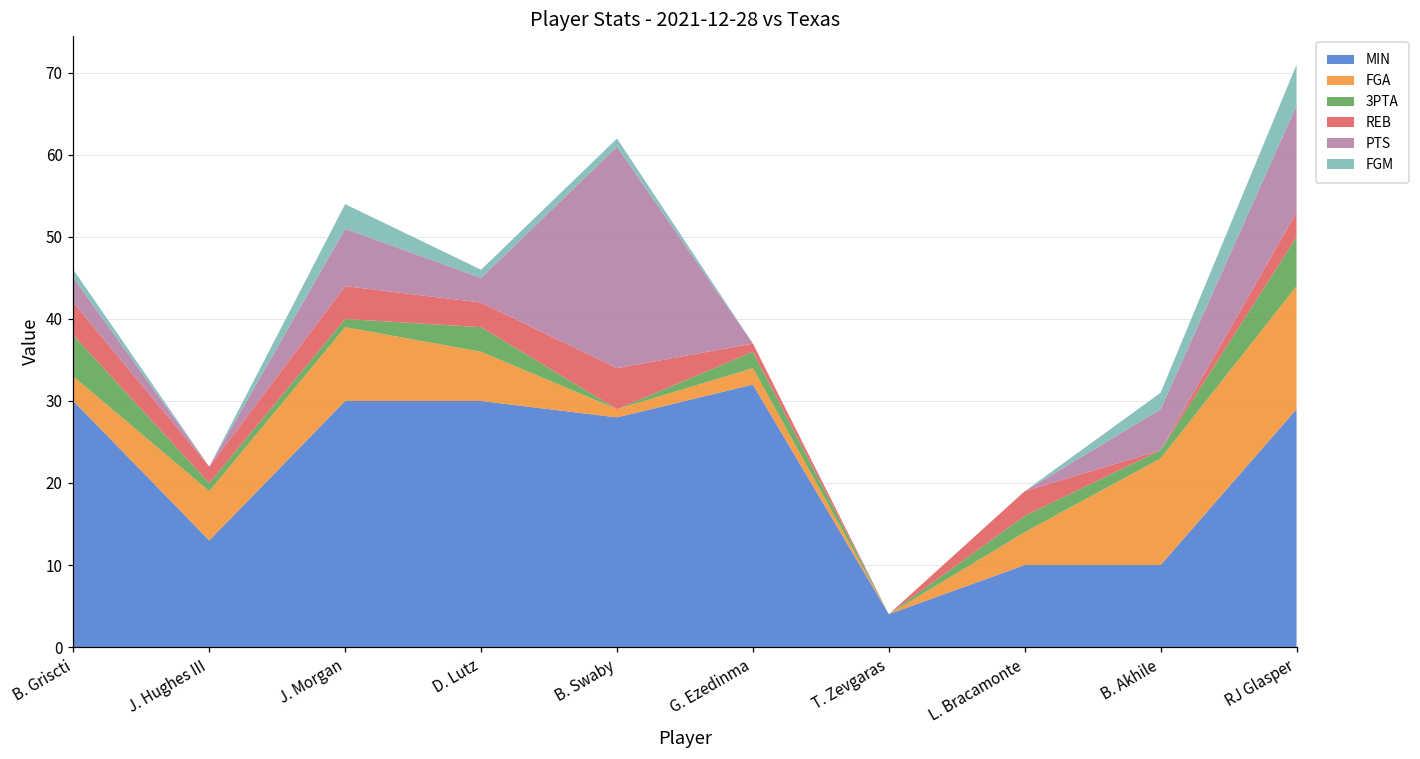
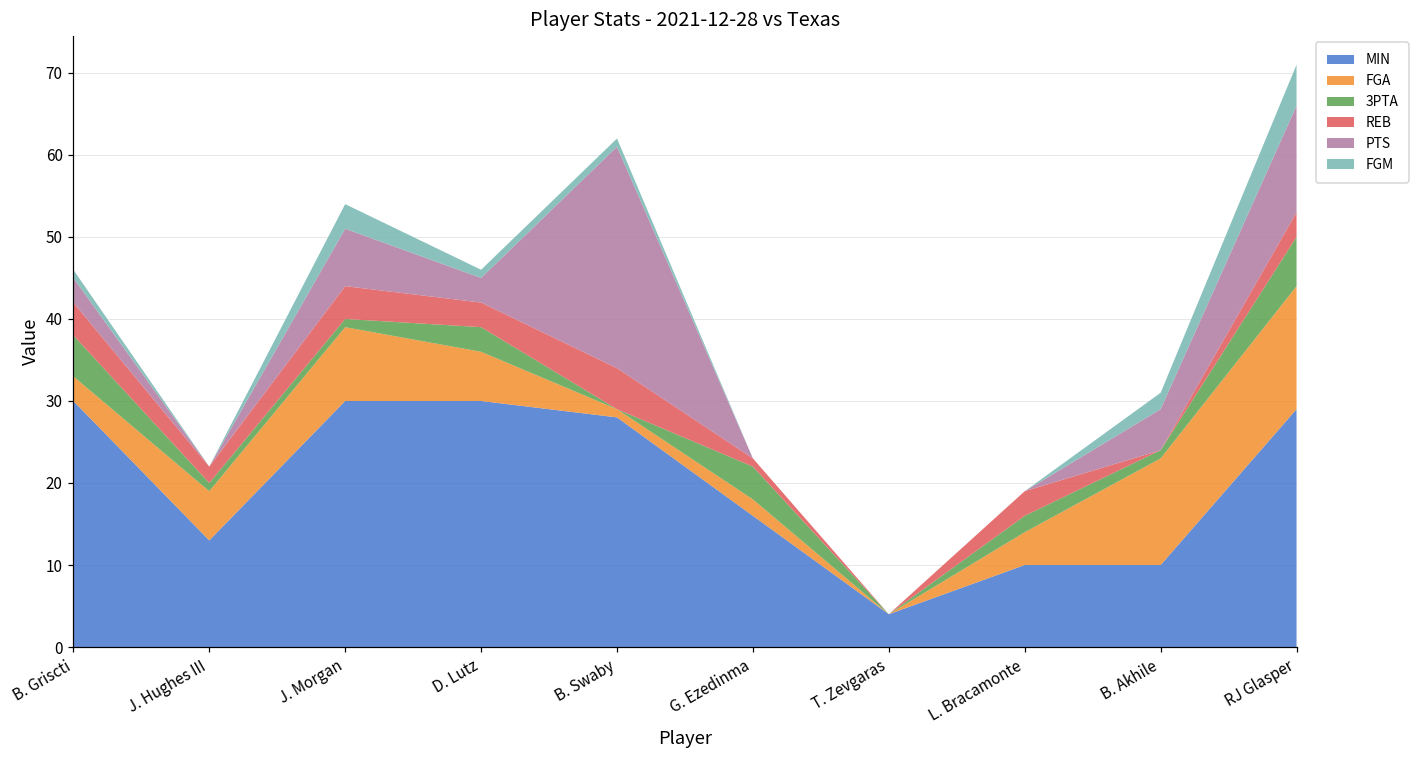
MIN, G. Ezedinma: 32 -> 16
3PTA, G. Ezedinma: 2 -> 4
